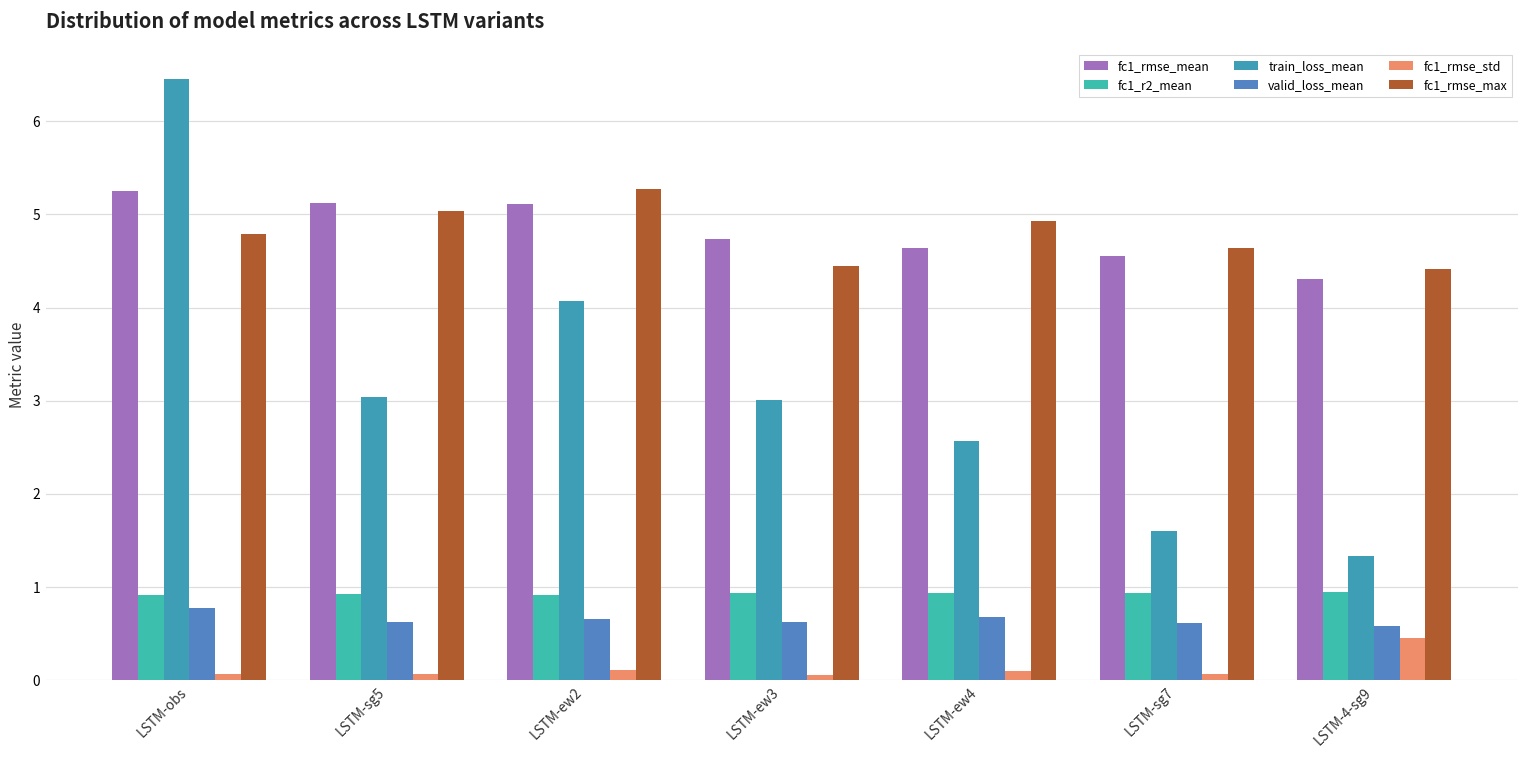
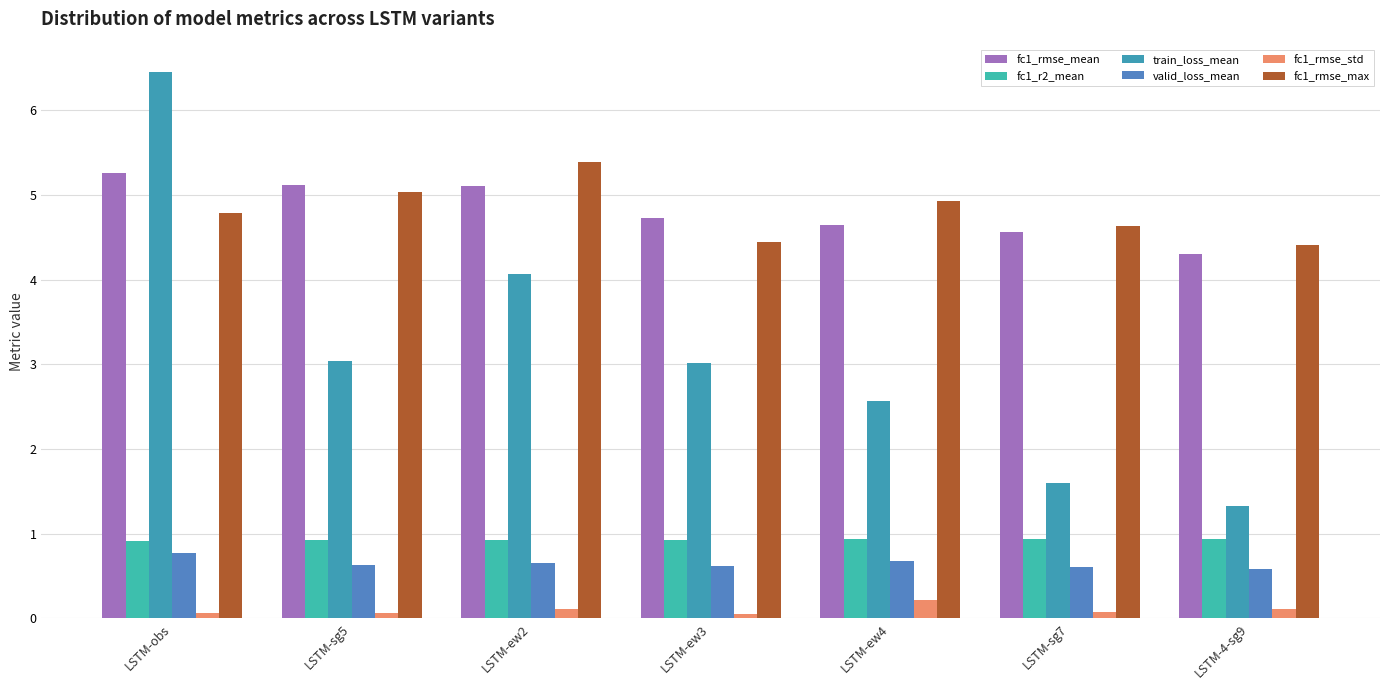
fc1_rmse_max, LSTM-ew2: 5.3 -> 5.4
fc1_rmse_std, LSTM-ew4: 0.1 -> 0.2
fc1_rmse_std, LSTM-4-sg9: 0.5 -> 0.1
